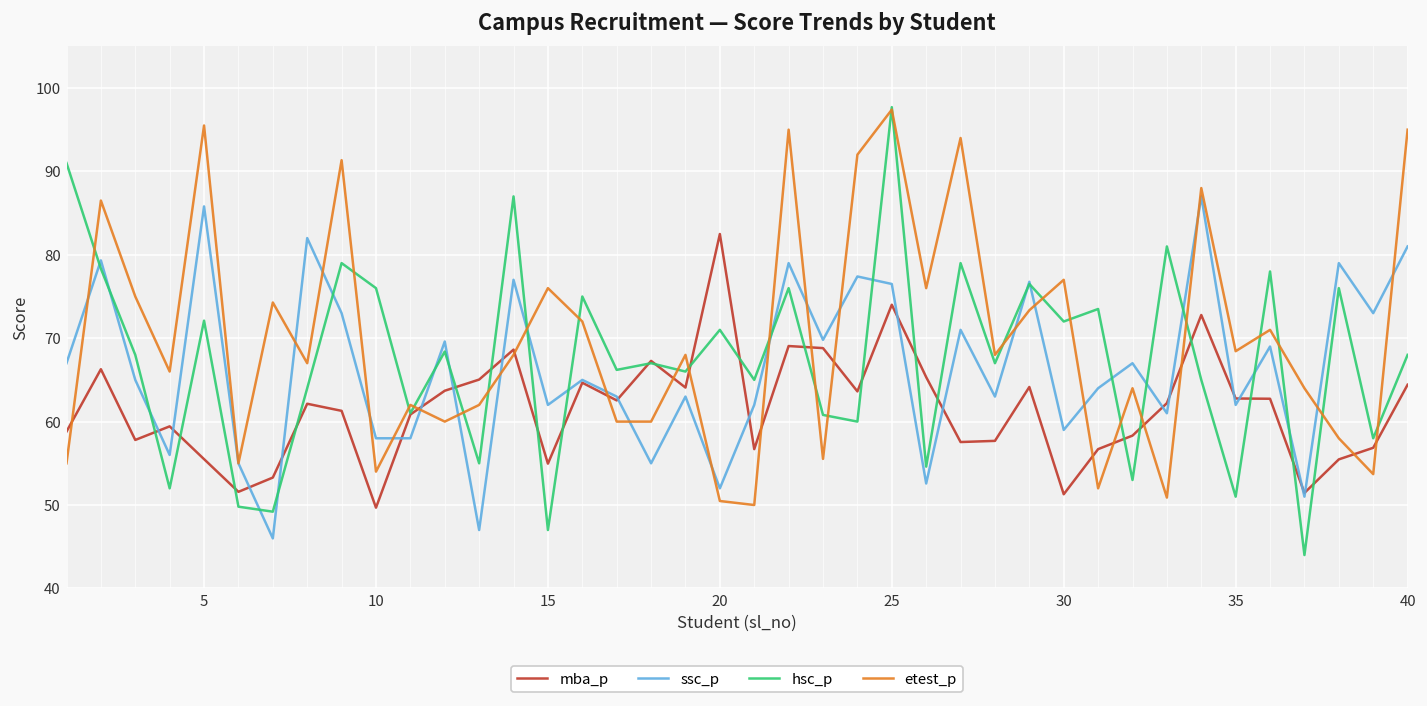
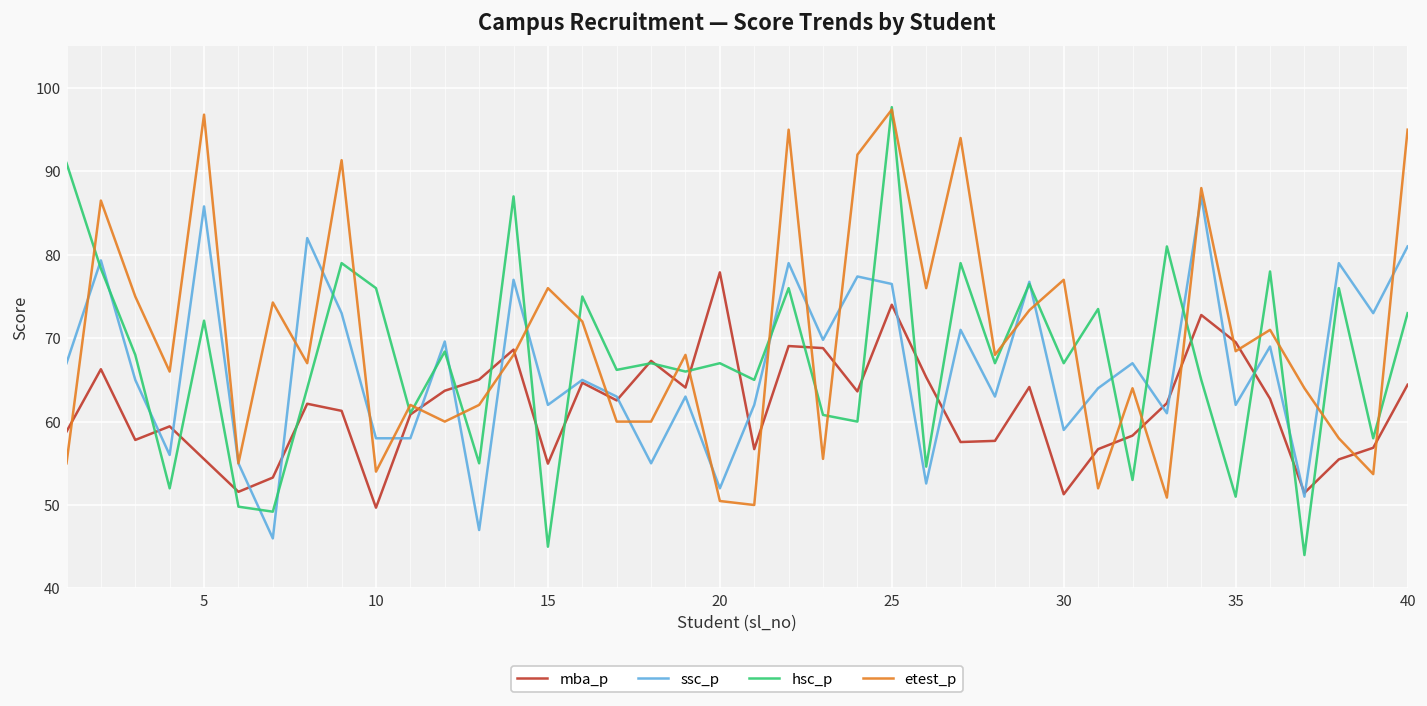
etest_p, 5: 96 -> 97
hsc_p, 15: 47 -> 45
mba_p, 20: 82 -> 78
hsc_p, 20: 71 -> 67
hsc_p, 30: 72 -> 67
mba_p, 35: 63 -> 70
hsc_p, 40: 68 -> 73
